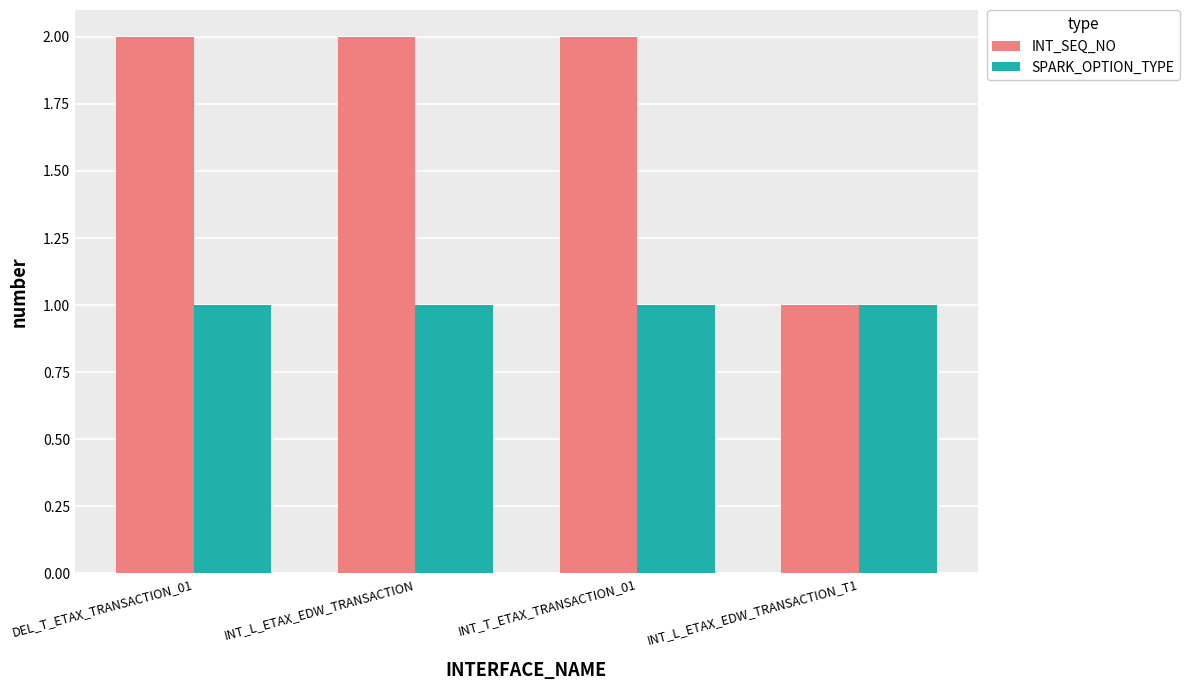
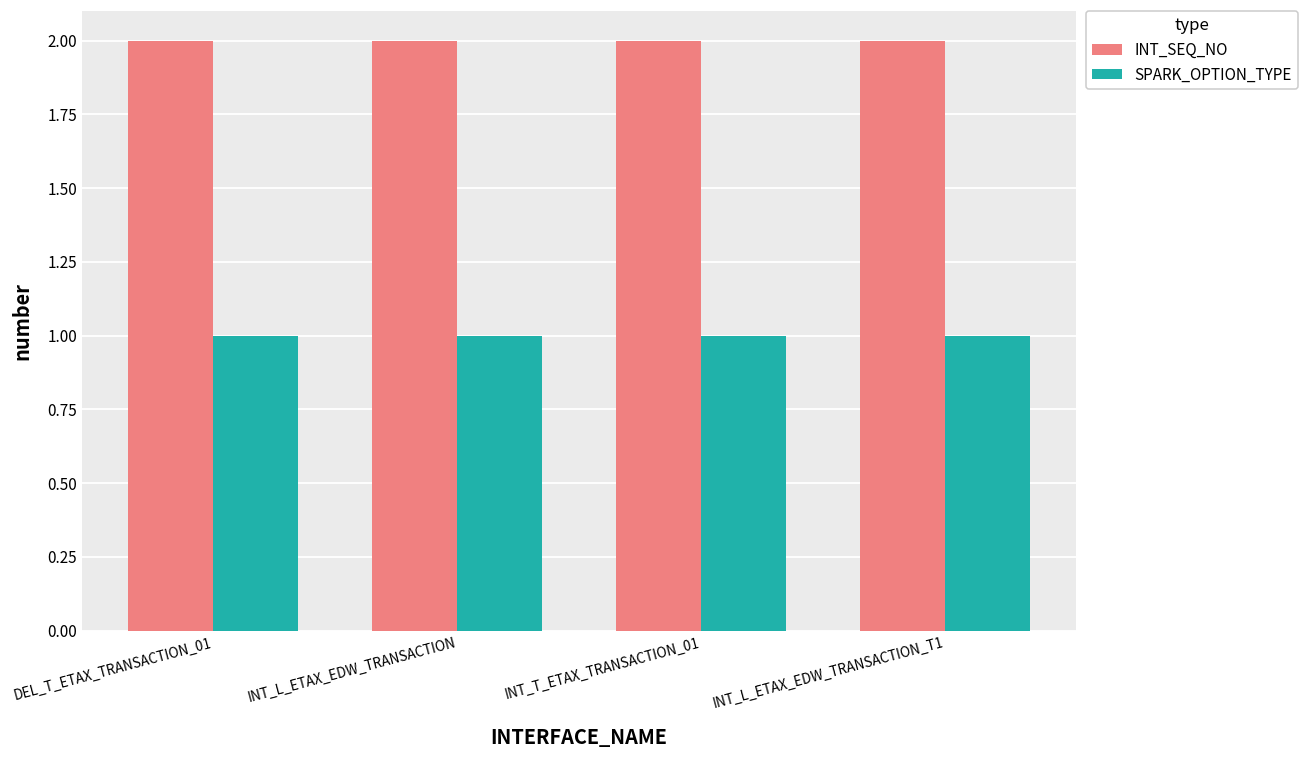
INT_SEQ_NO, INT_L_ETAX_EDW_TRANSACTION_T1: 1 -> 2
